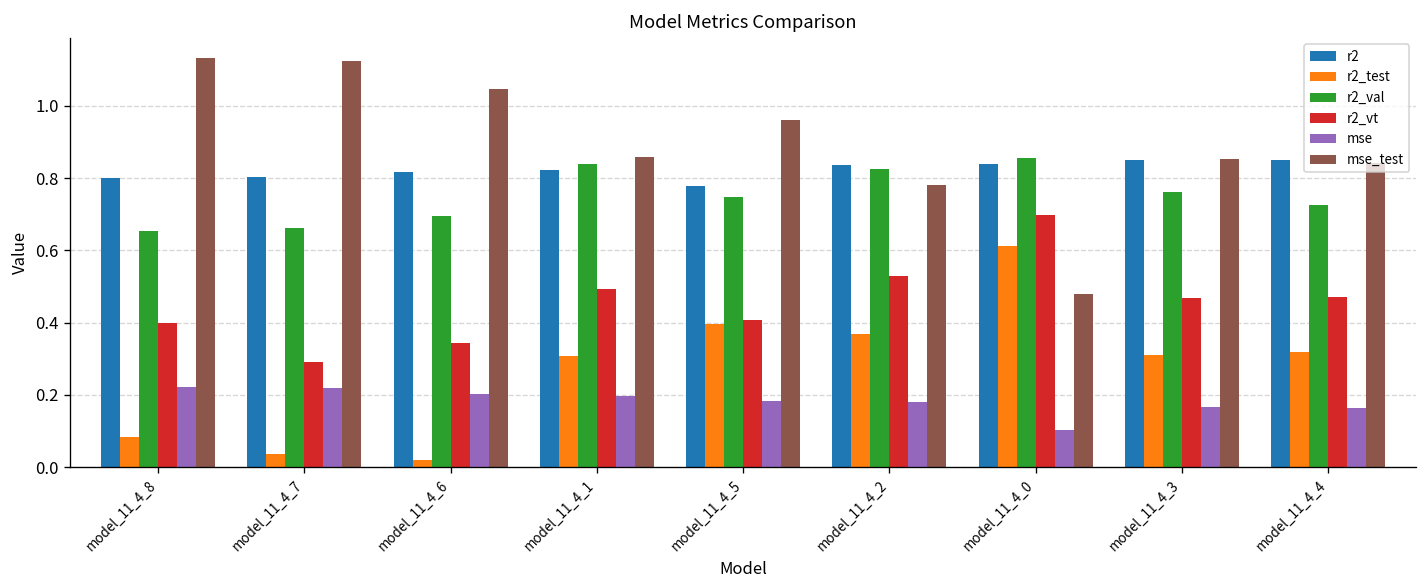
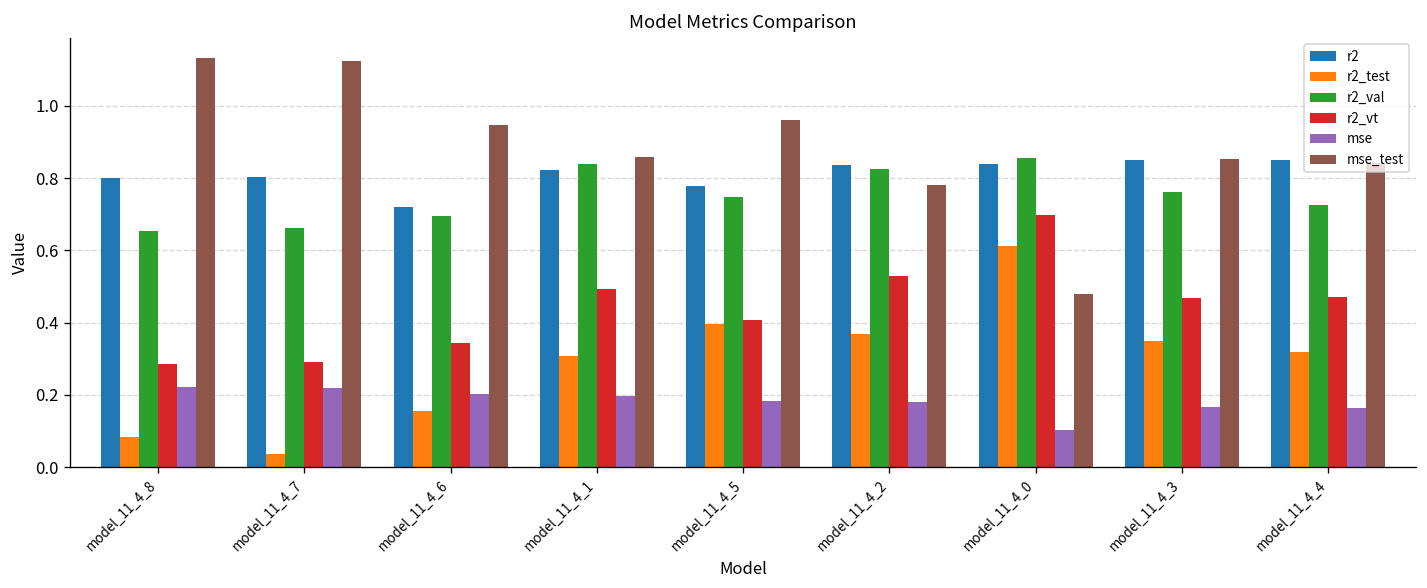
r2_vt, model_11_4_8: 0.40 -> 0.28
r2, model_11_4_6: 0.82 -> 0.72
r2_test, model_11_4_6: 0.02 -> 0.15
mse_test, model_11_4_6: 1.05 -> 0.95
r2_test, model_11_4_3: 0.31 -> 0.35
